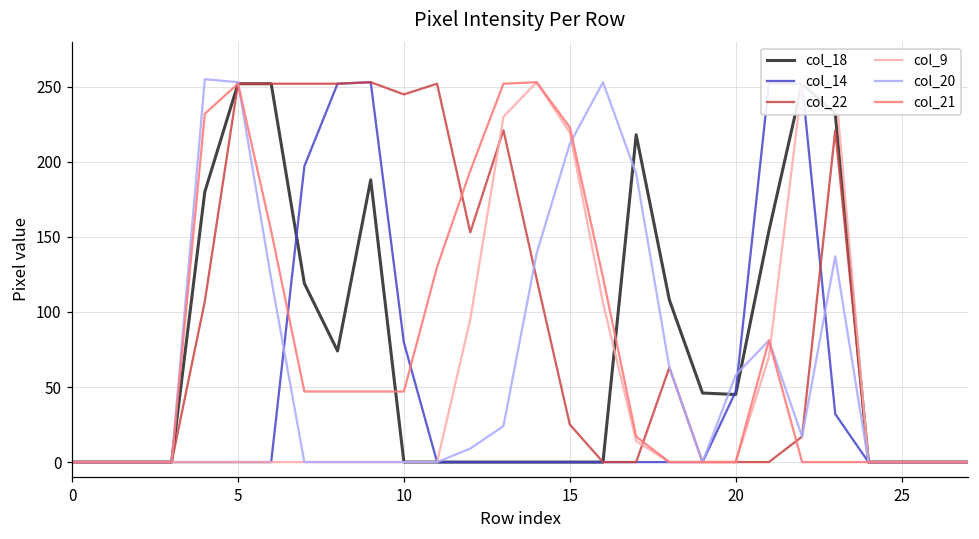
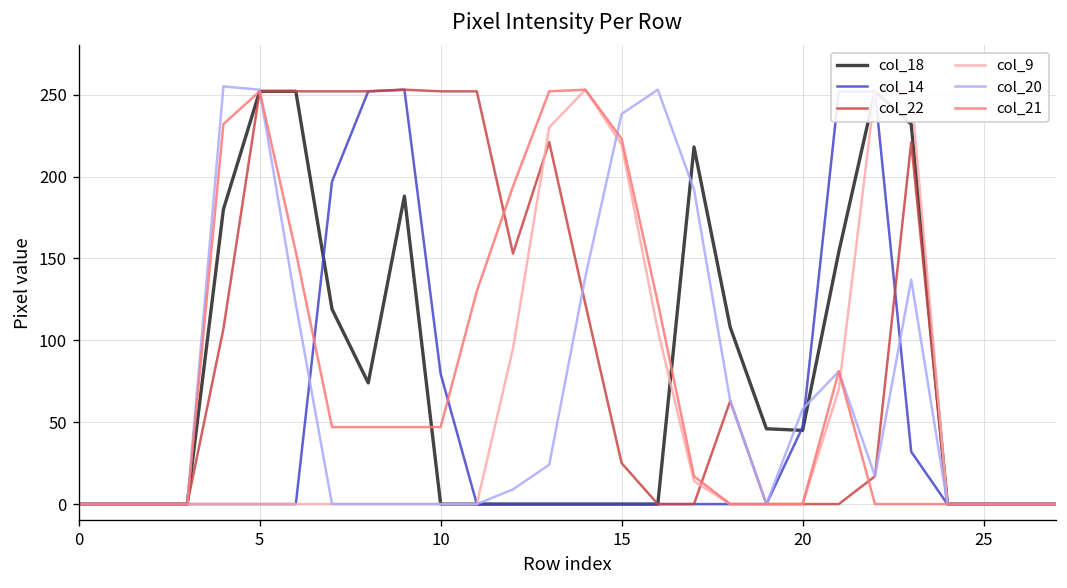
col_22, 10: 245 -> 252
col_20, 15: 212 -> 238
